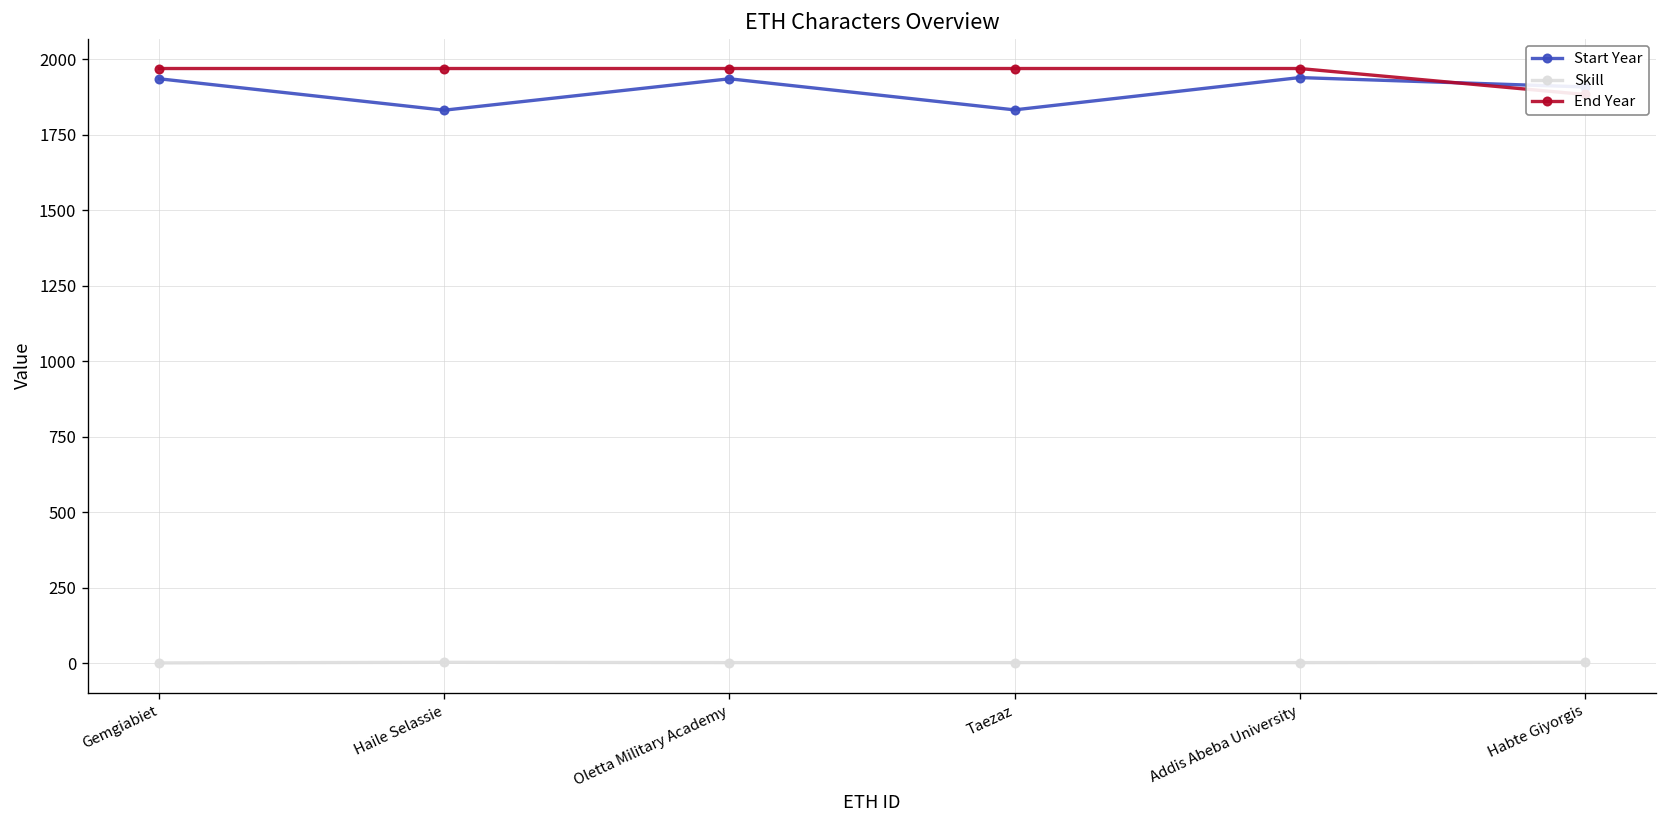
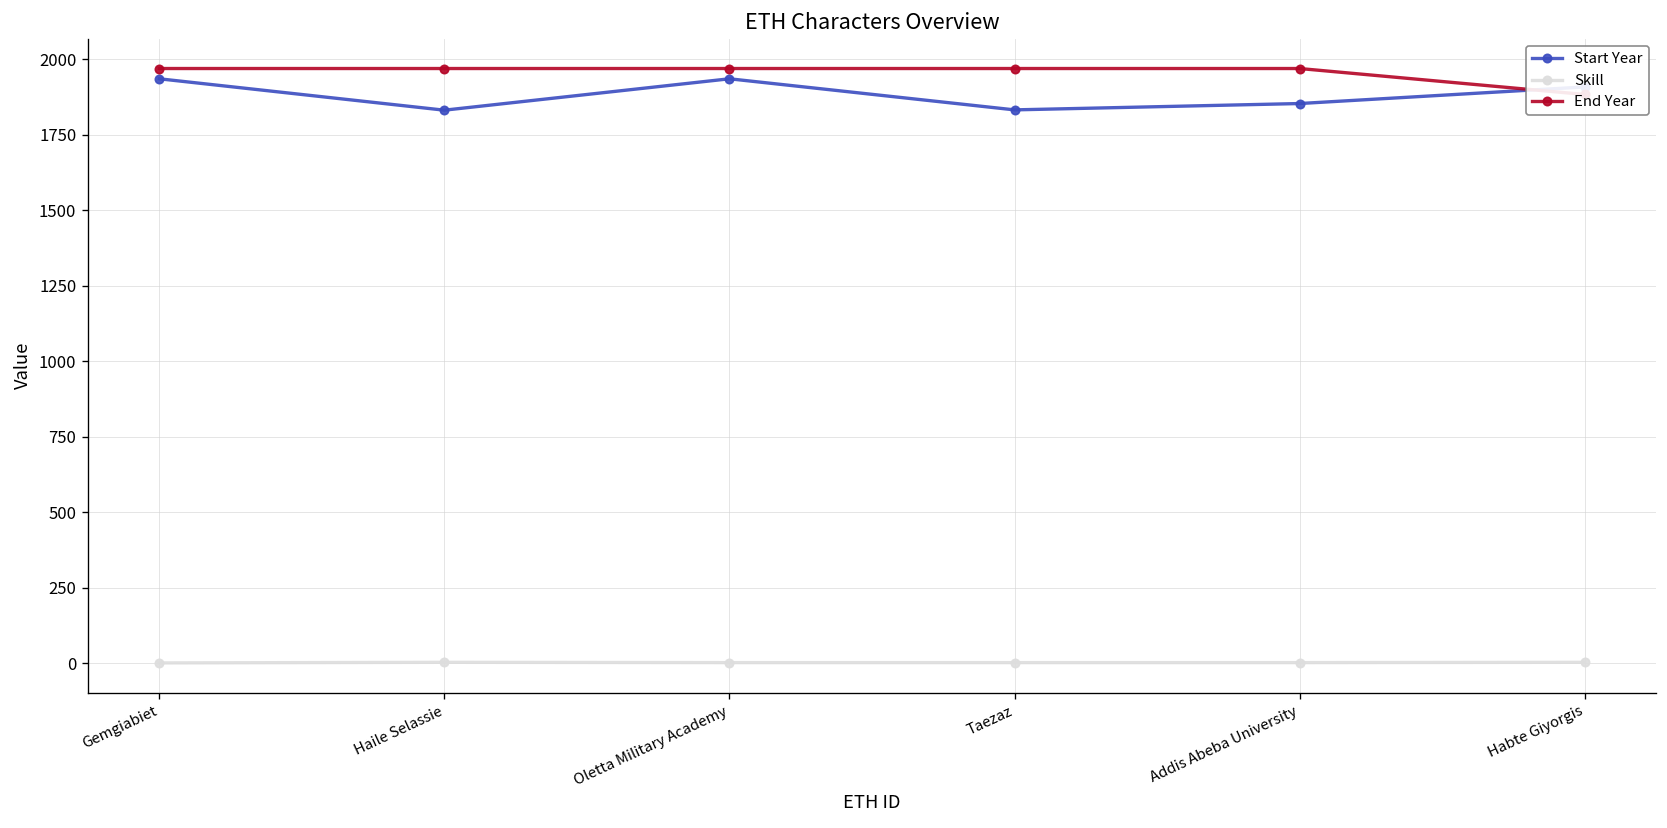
Start Year, Addis Abeba University: 1940 -> 1850
